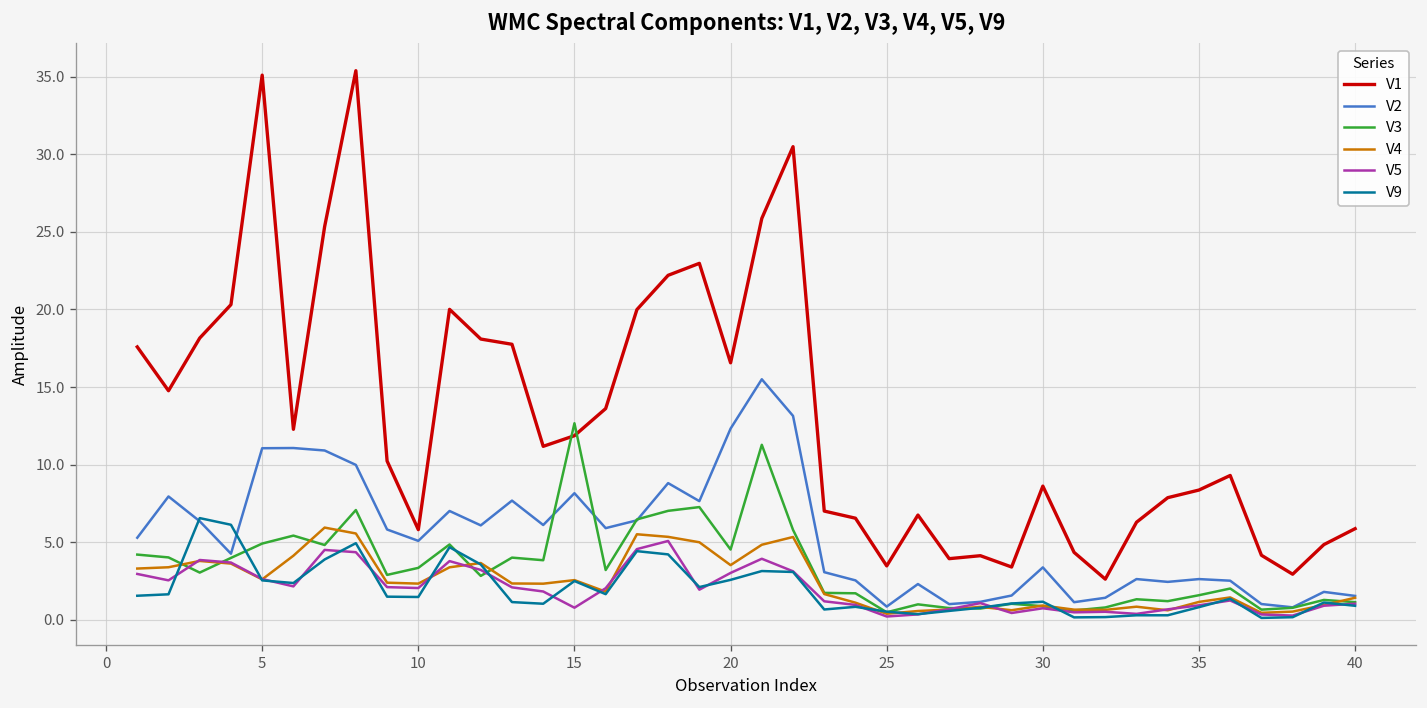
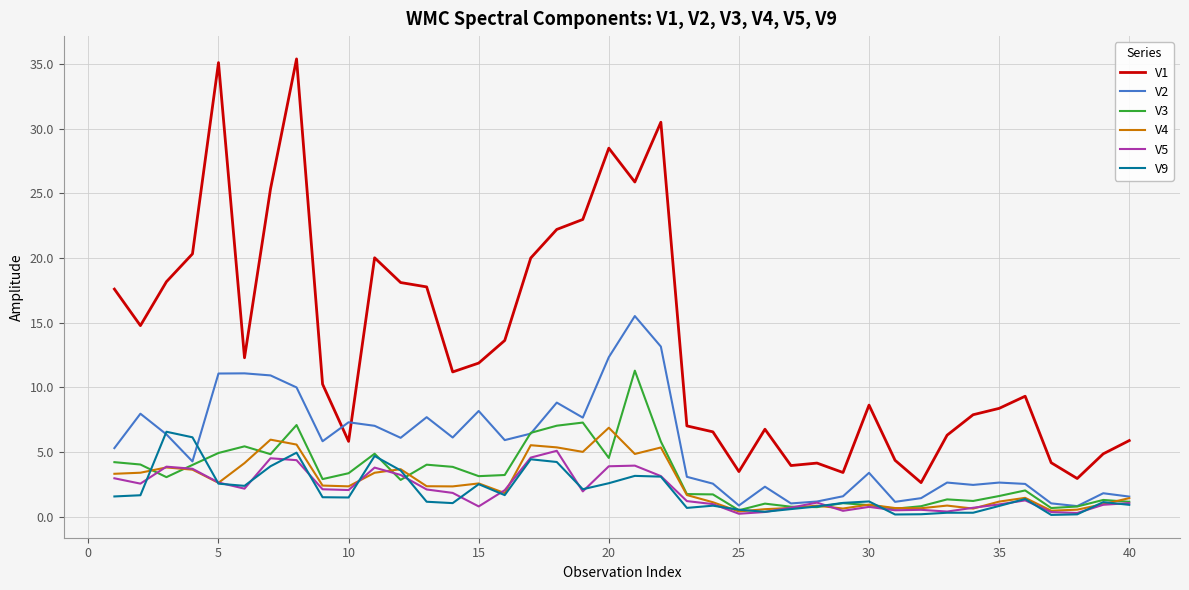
V2, 10: 5.1 -> 7.3
V3, 15: 12.7 -> 3.1
V1, 20: 16.6 -> 28.5
V4, 20: 3.5 -> 6.9
V5, 20: 3.0 -> 3.9
